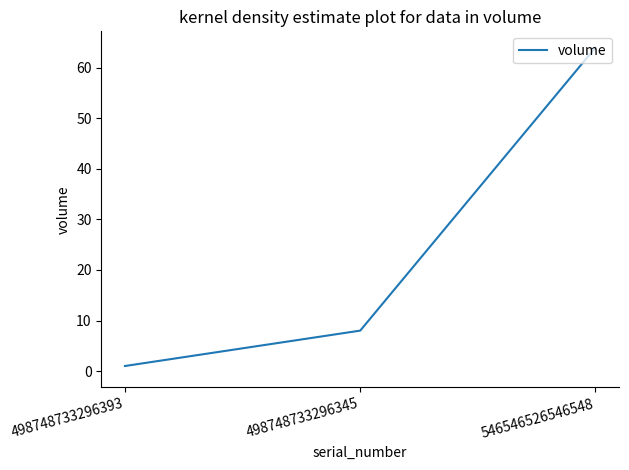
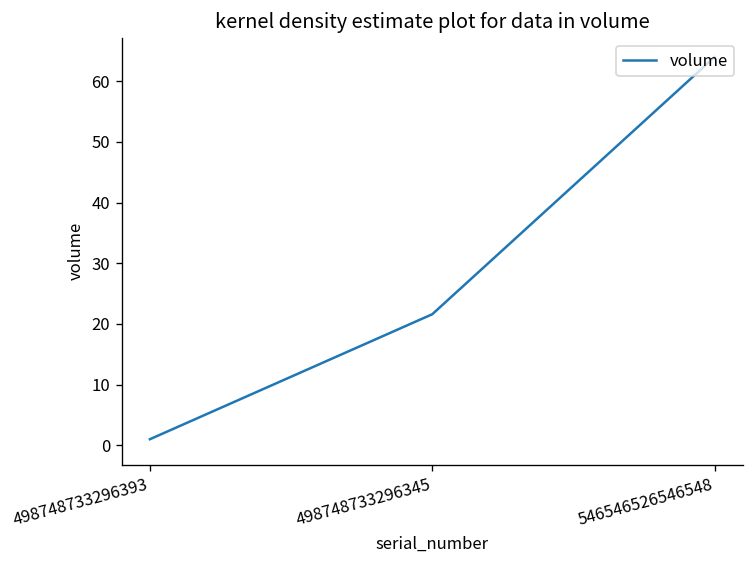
498748733296345: 8 -> 22
